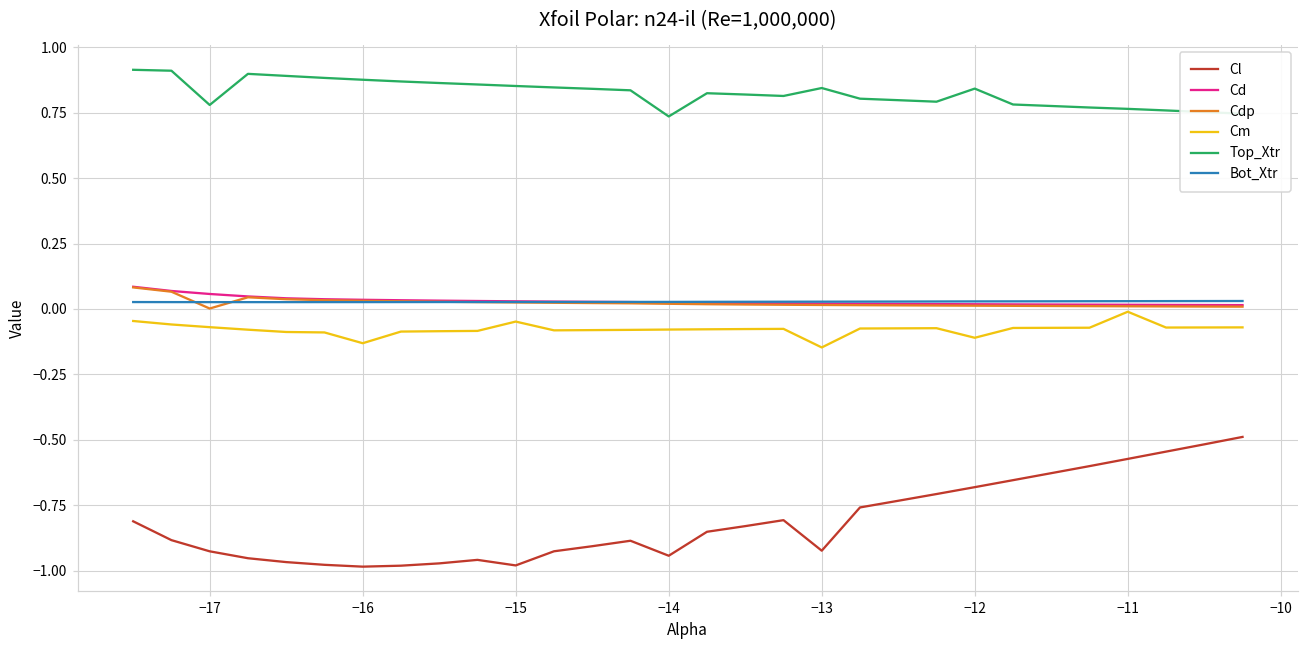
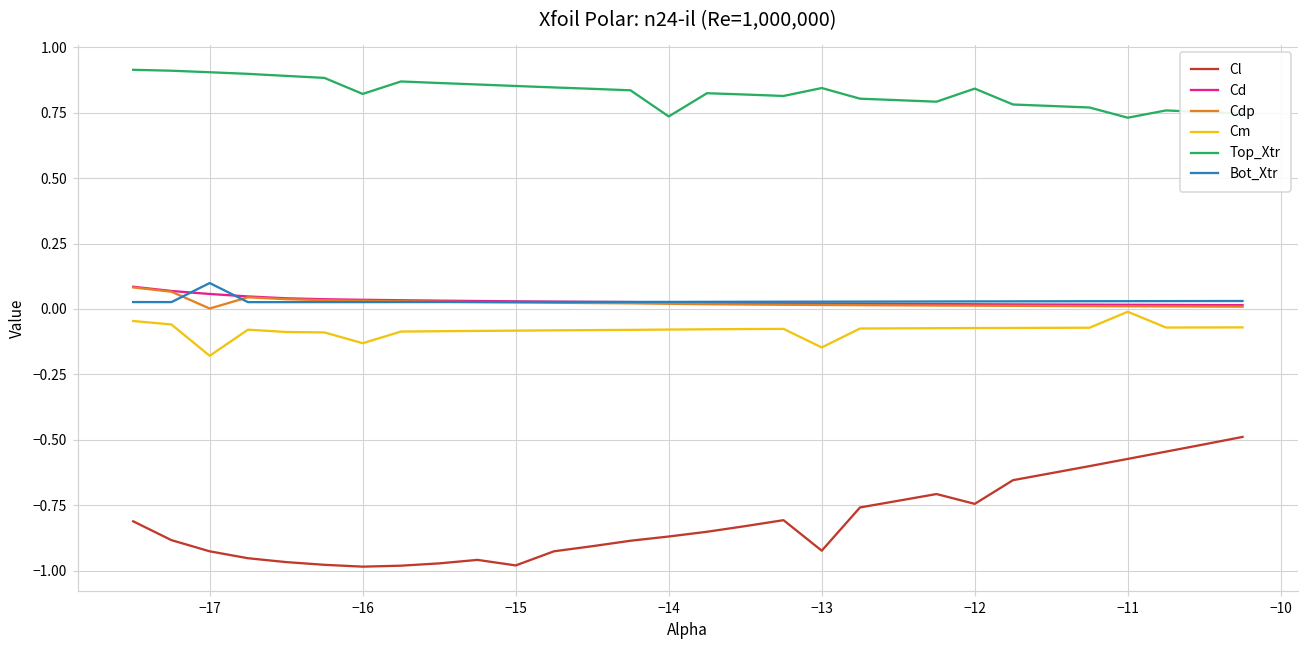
Cm, −17: -0.07 -> -0.18
Top_Xtr, −17: 0.78 -> 0.90
Bot_Xtr, −17: 0.03 -> 0.10
Top_Xtr, −16: 0.88 -> 0.82
Cm, −15: -0.05 -> -0.08
Cl, −14: -0.94 -> -0.87
Cl, −12: -0.68 -> -0.75
Cm, −12: -0.11 -> -0.07
Top_Xtr, −11: 0.76 -> 0.73
